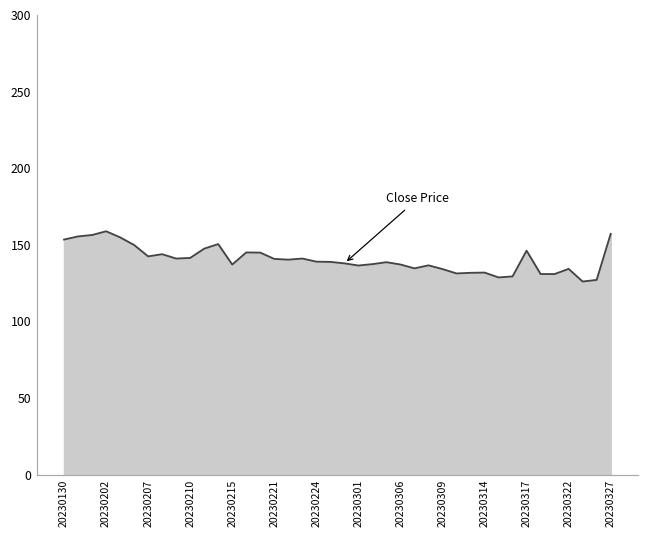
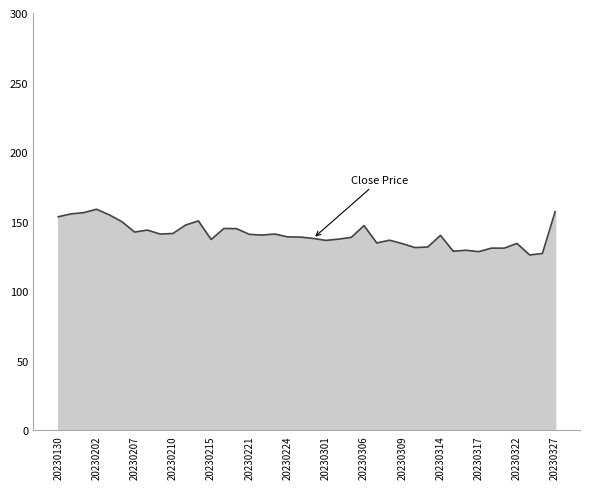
20230306: 137 -> 147
20230314: 132 -> 140
20230317: 146 -> 128
